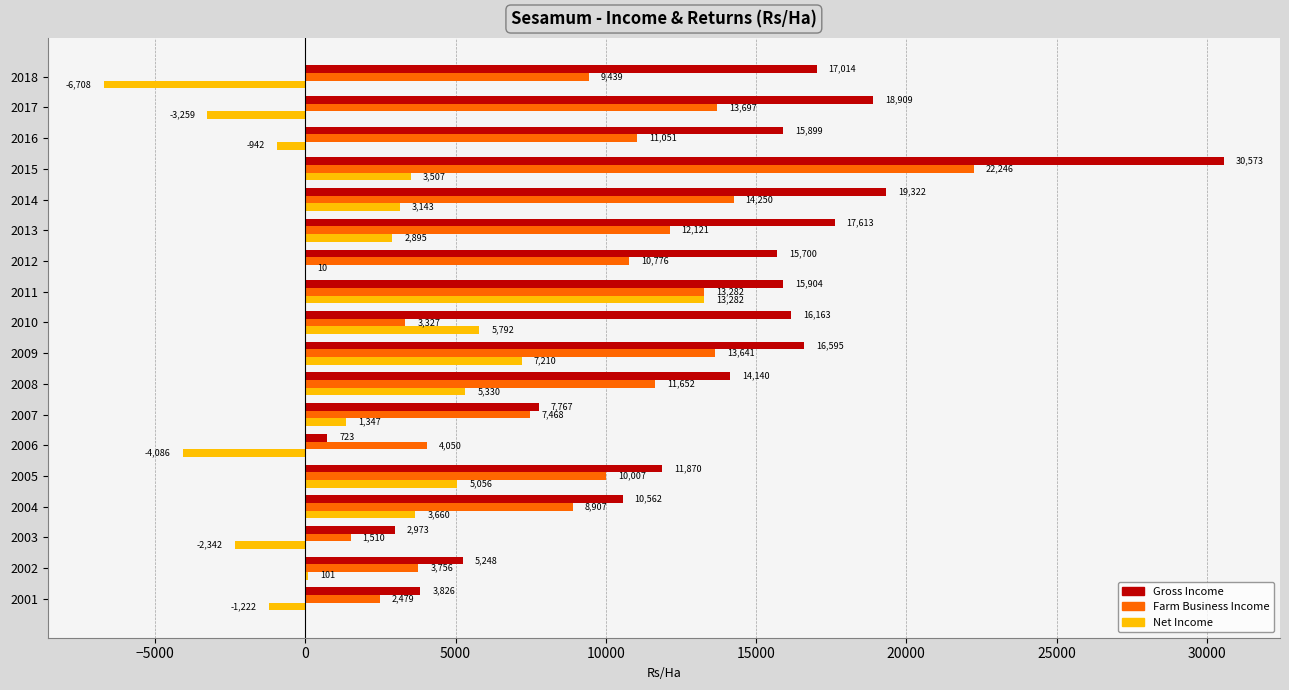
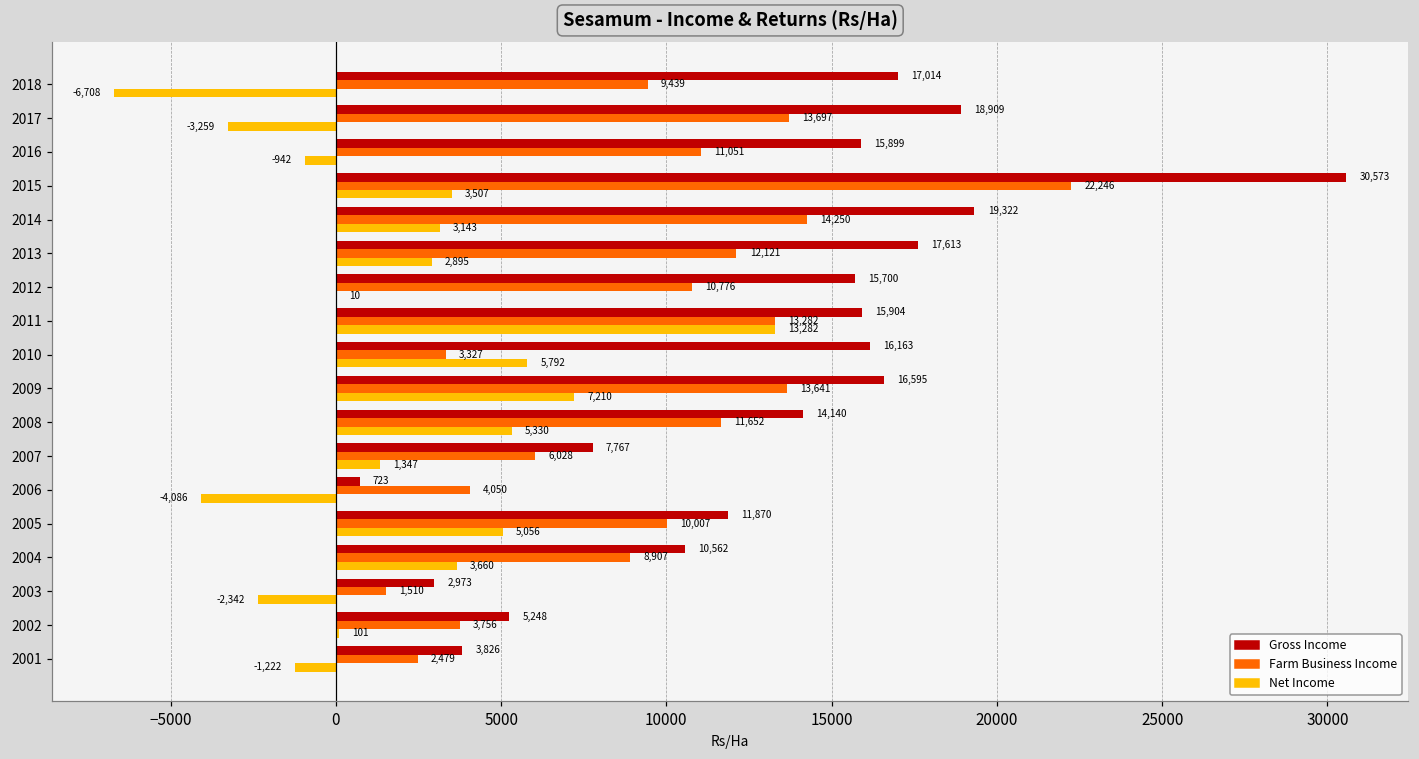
Farm Business Income, 2007: 7,468 -> 6,028
